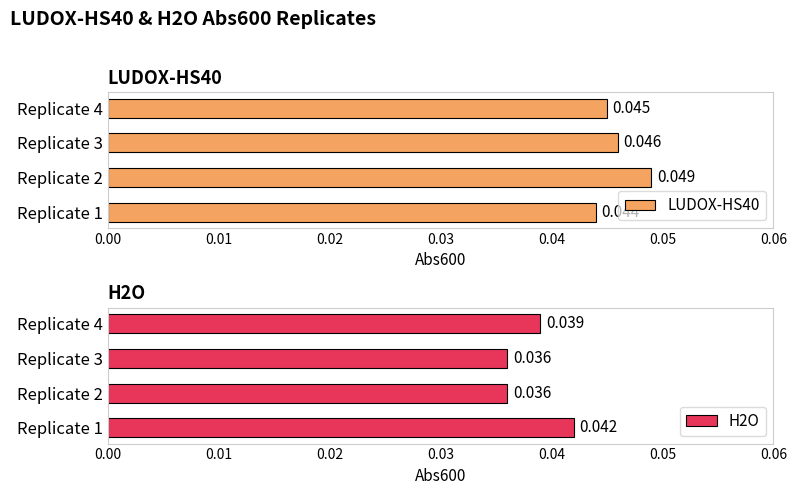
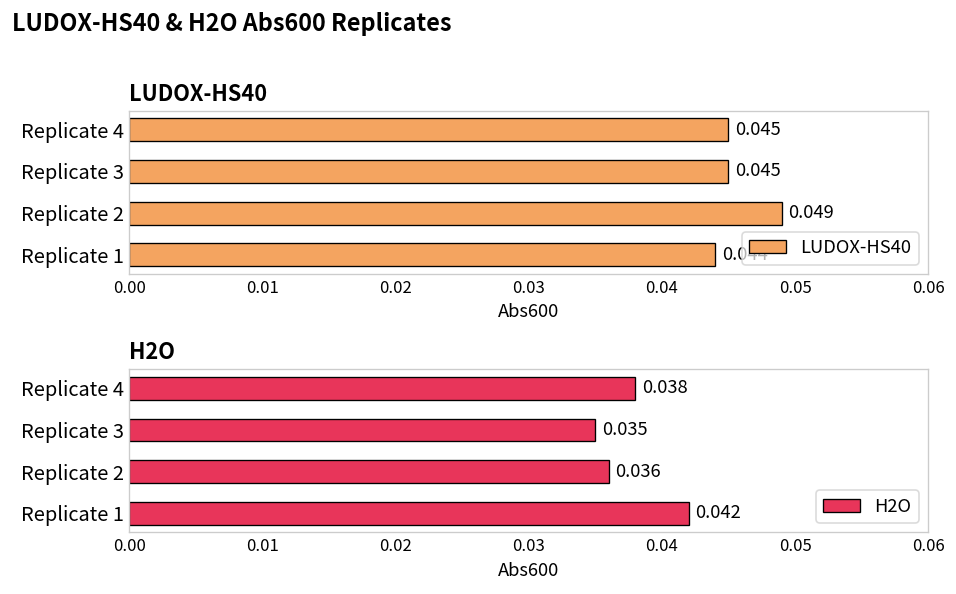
LUDOX-HS40, Replicate 3: 0.046 -> 0.045
H2O, Replicate 4: 0.039 -> 0.038
H2O, Replicate 3: 0.036 -> 0.035
